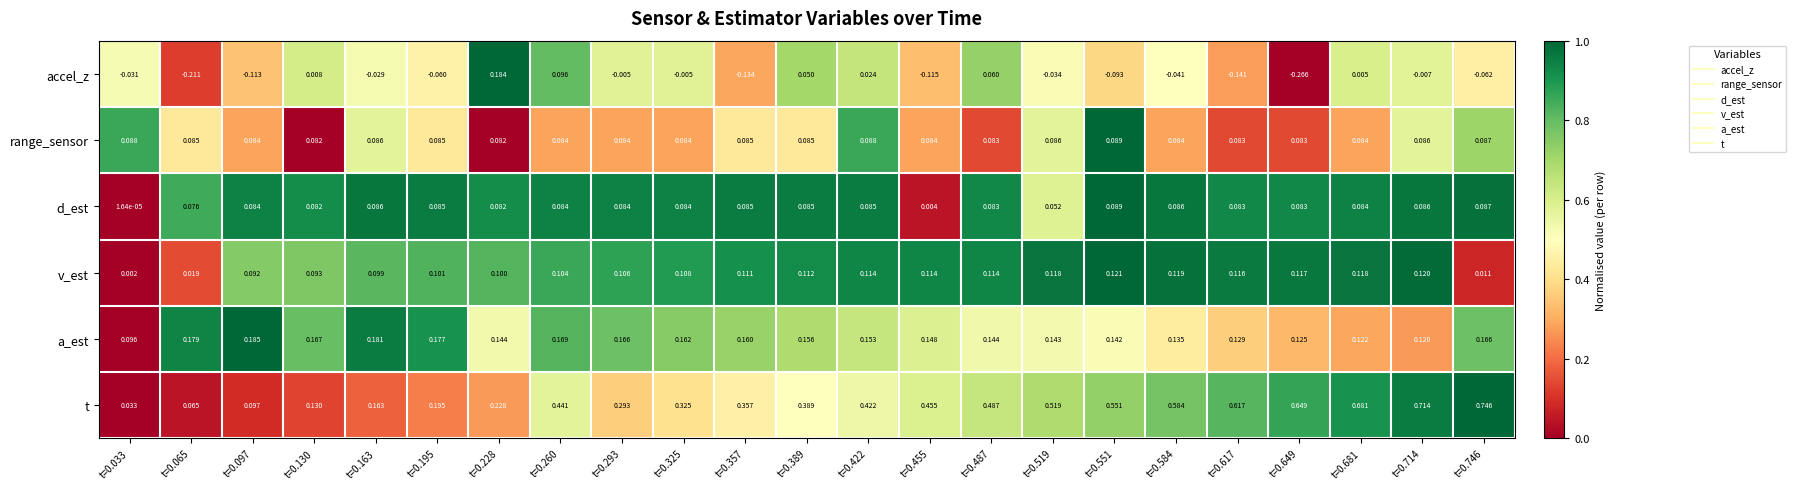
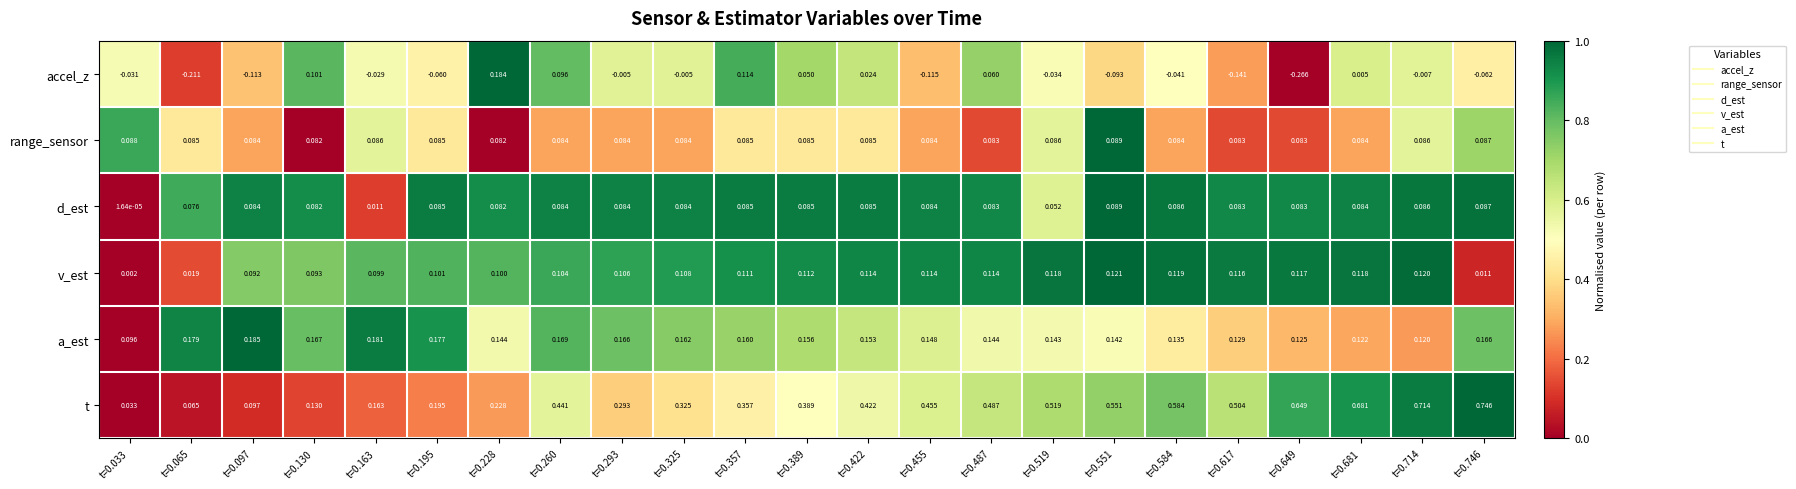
accel_z, t=0.130: 0.008 -> 0.101
accel_z, t=0.357: -0.134 -> 0.114
range_sensor, t=0.422: 0.088 -> 0.085
d_est, t=0.163: 0.086 -> 0.011
d_est, t=0.455: 0.004 -> 0.084
t, t=0.617: 0.617 -> 0.504
